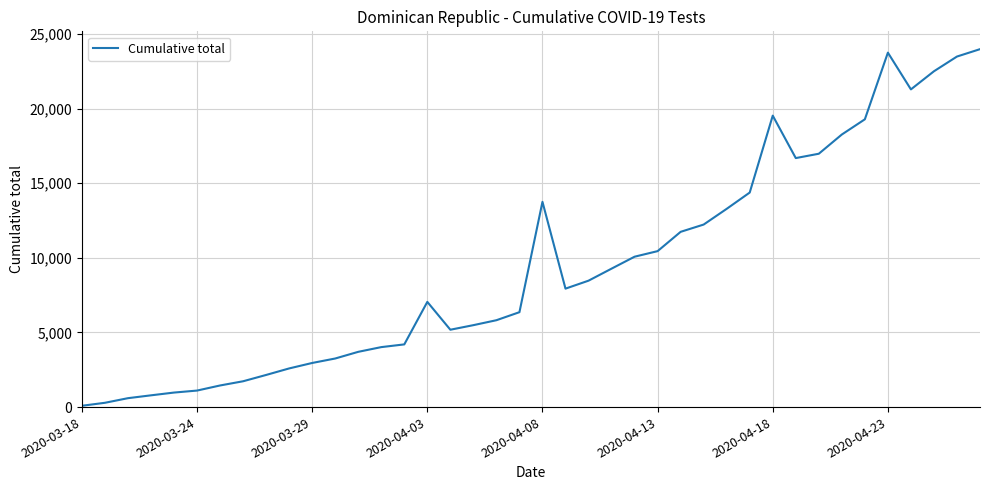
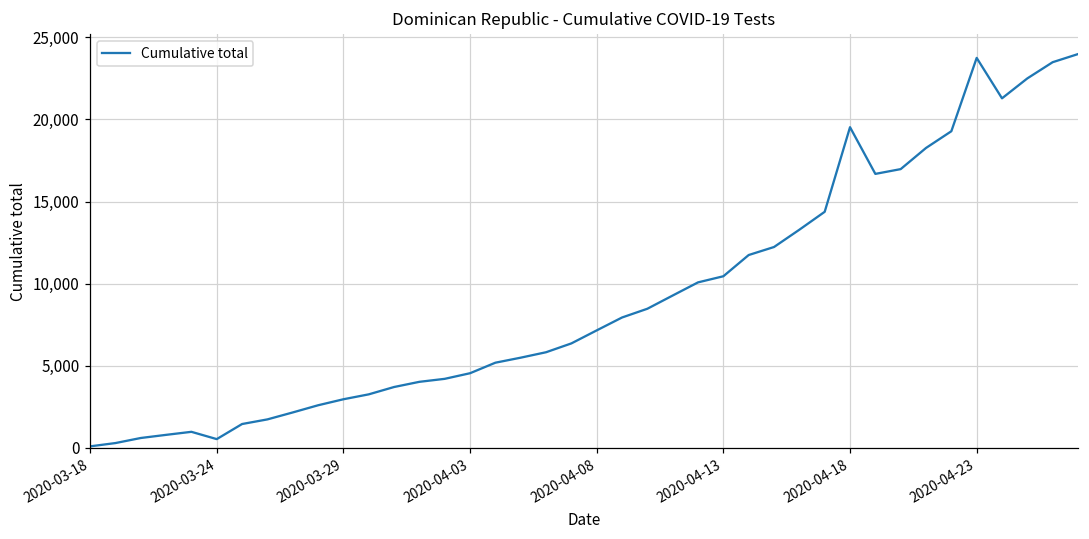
2020-03-24: 1,100 -> 500
2020-04-03: 7,000 -> 4,500
2020-04-08: 13,800 -> 7,200
